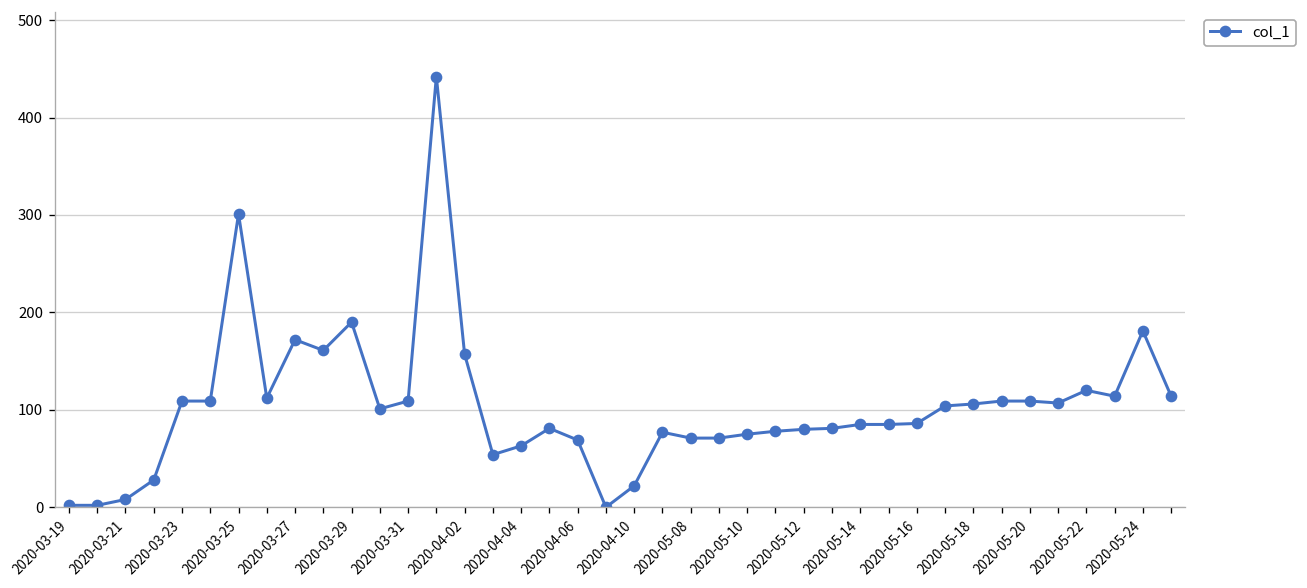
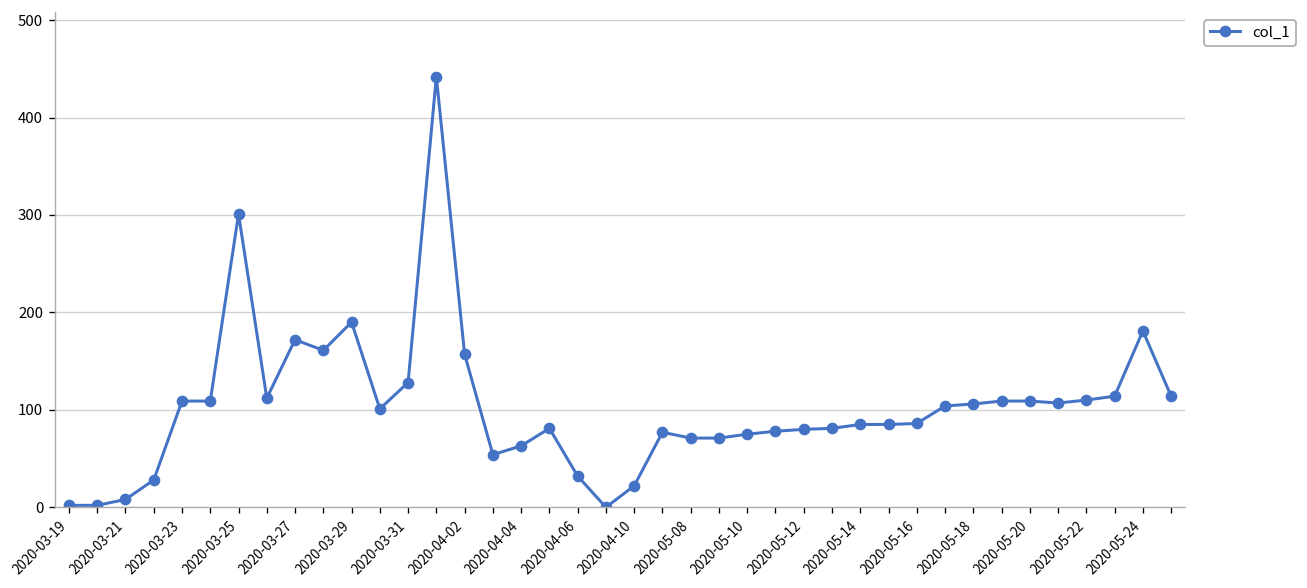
2020-03-31: 110 -> 130
2020-04-06: 70 -> 30
2020-05-22: 120 -> 110
